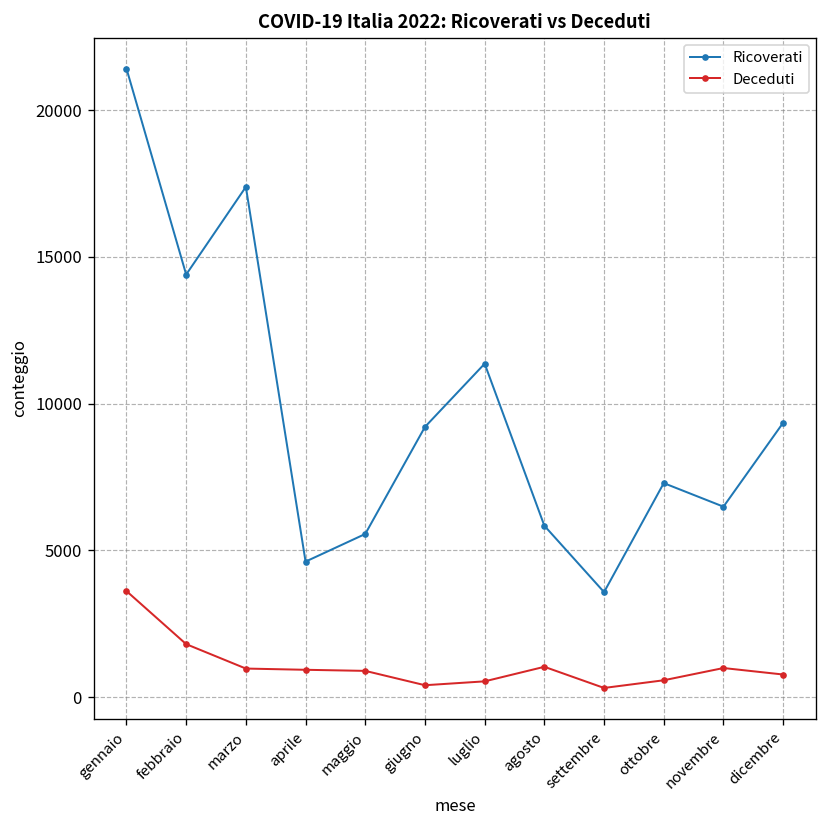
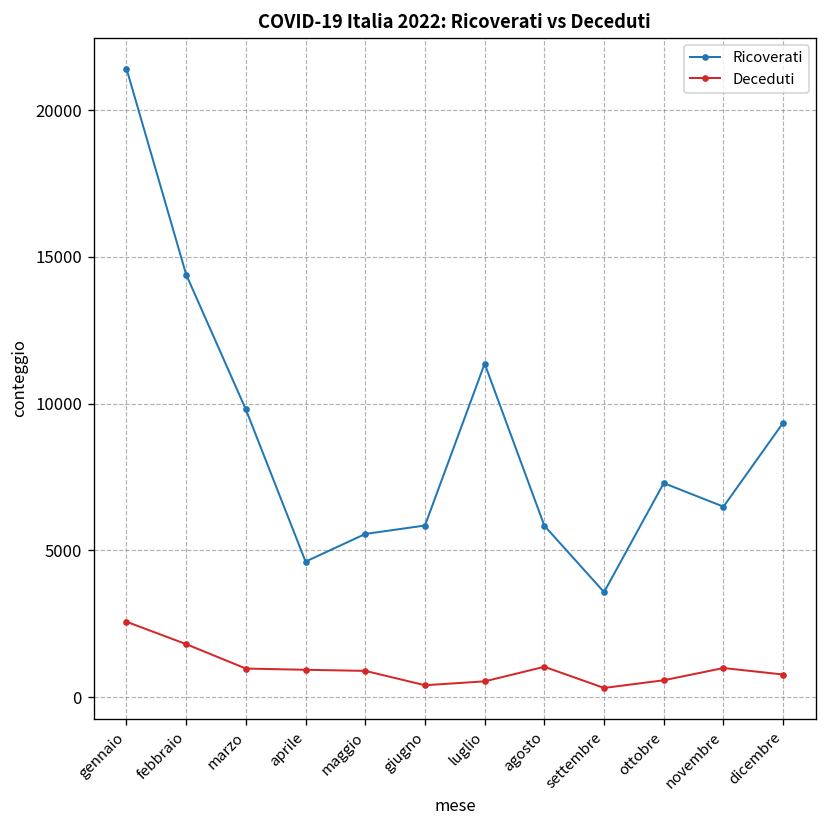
Deceduti, gennaio: 3600 -> 2600
Ricoverati, marzo: 17400 -> 9800
Ricoverati, giugno: 9200 -> 5800
